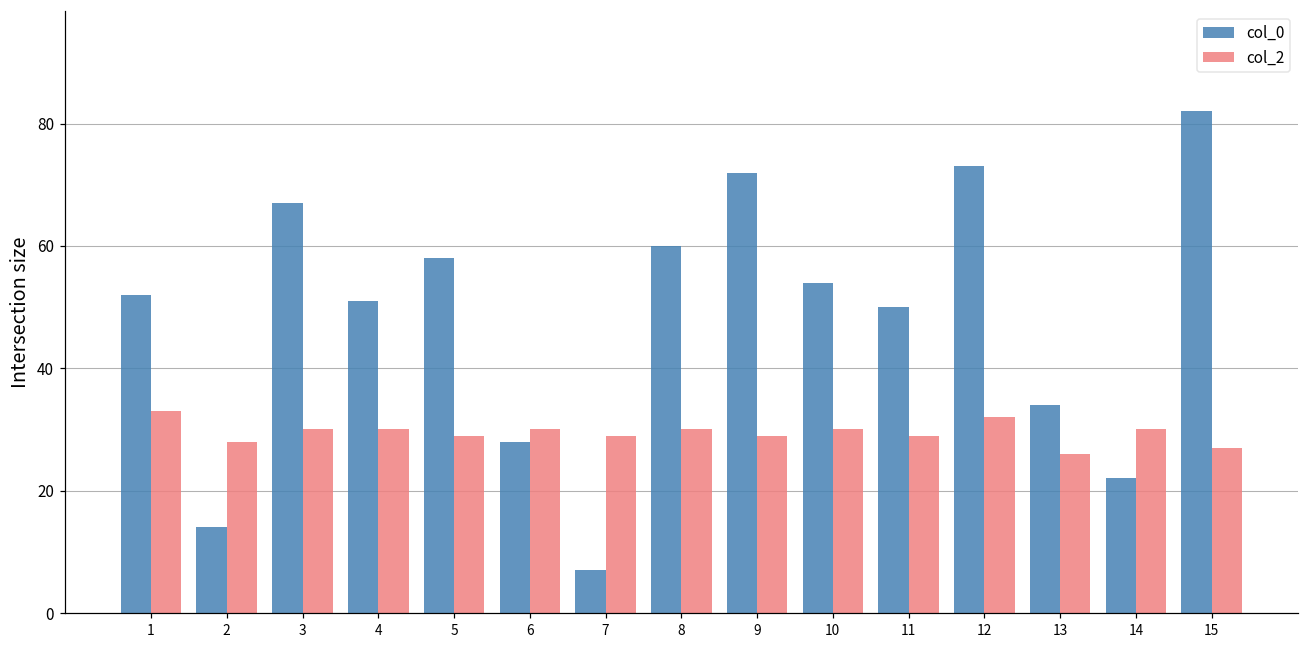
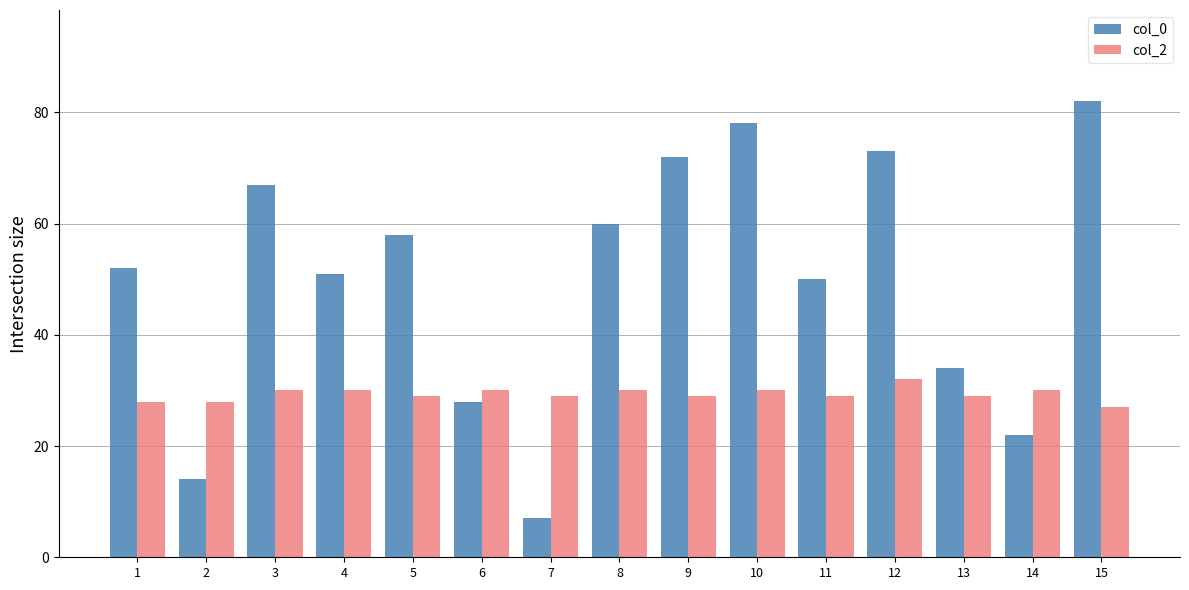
col_2, 1: 33 -> 28
col_0, 10: 54 -> 78
col_2, 13: 26 -> 29
